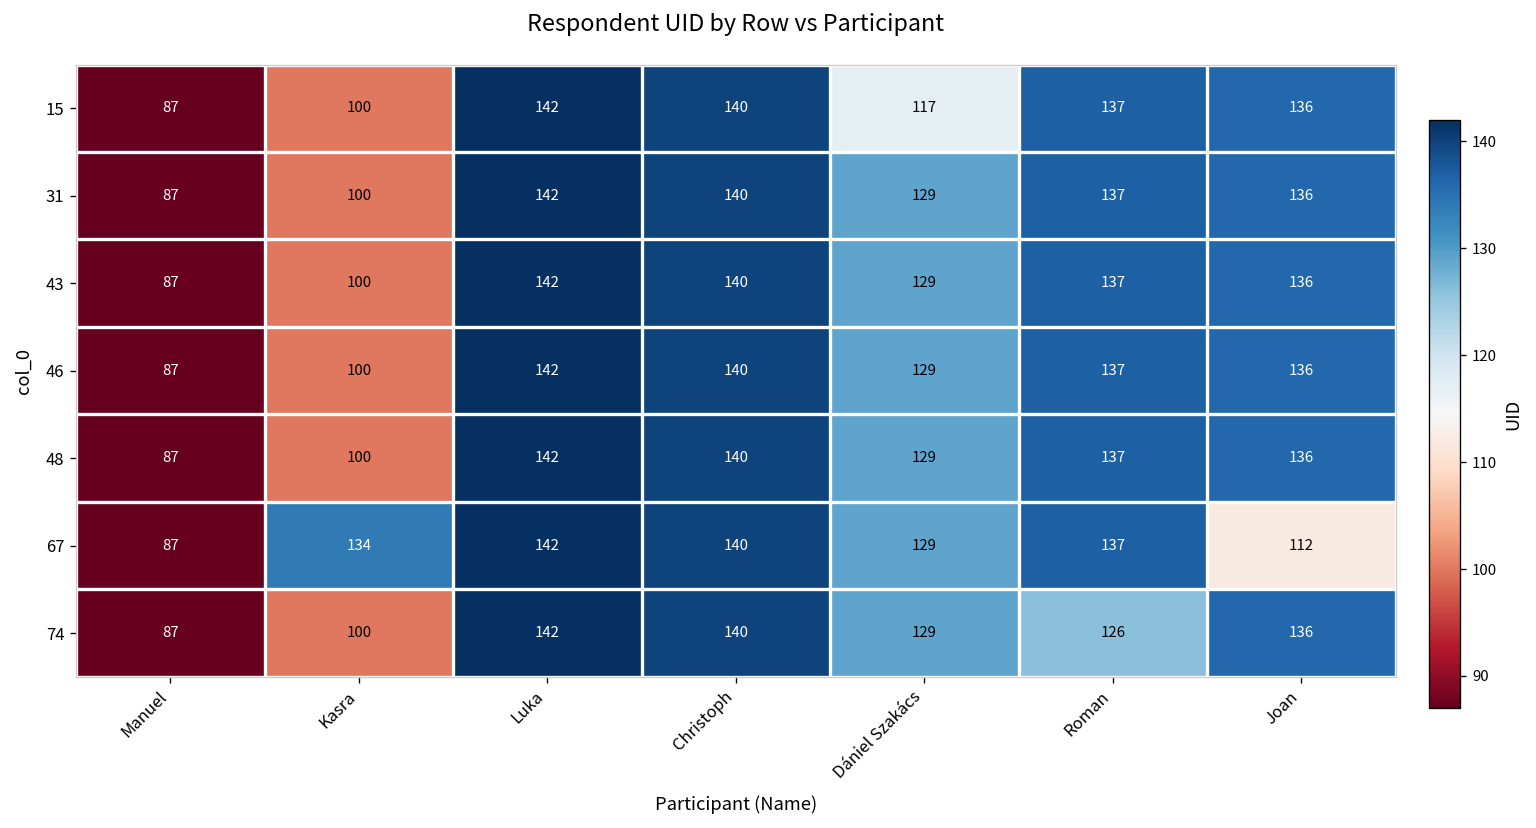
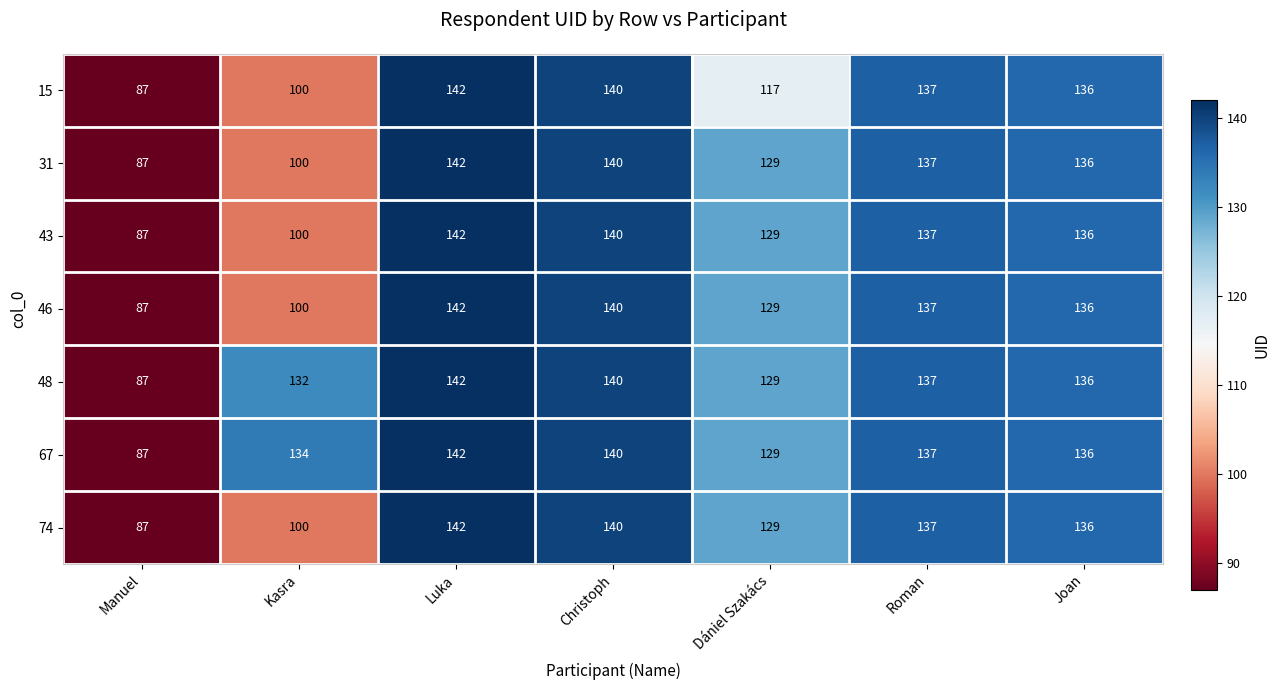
48, Kasra: 100 -> 132
67, Joan: 112 -> 136
74, Roman: 126 -> 137
